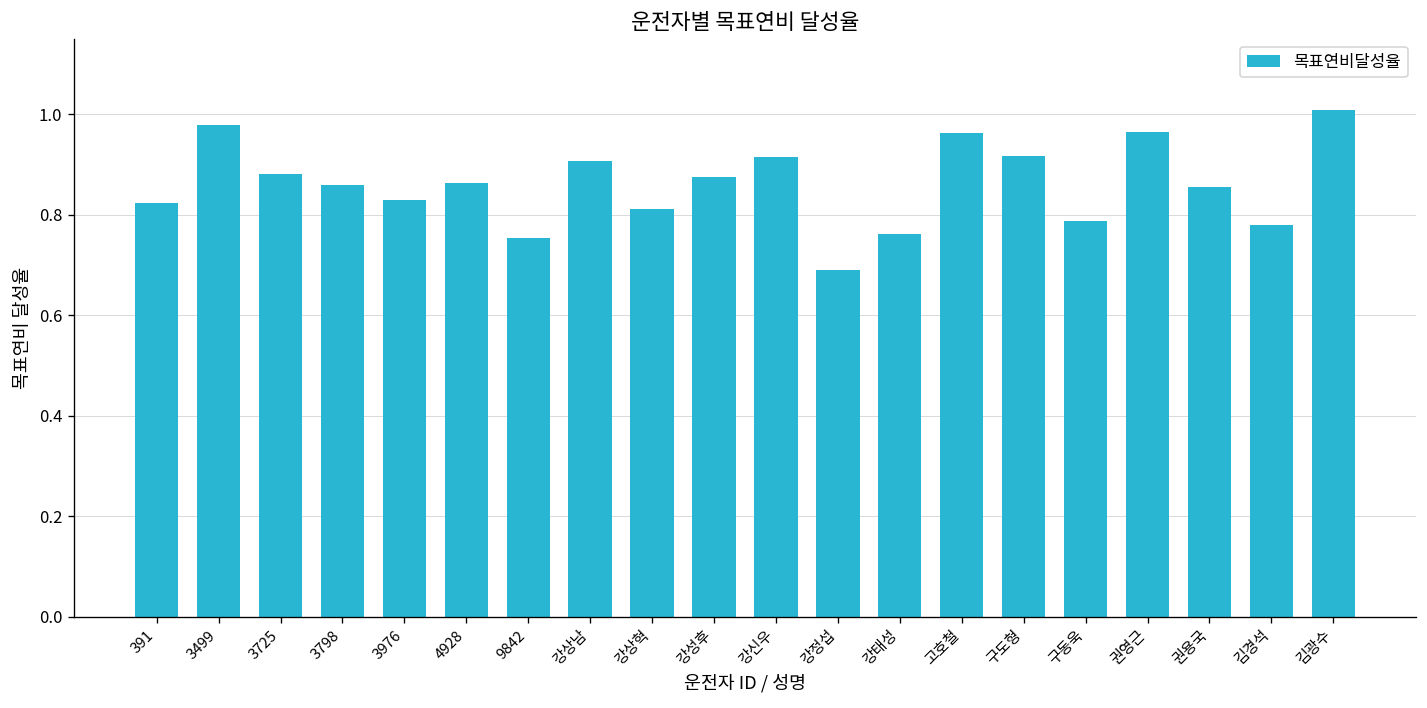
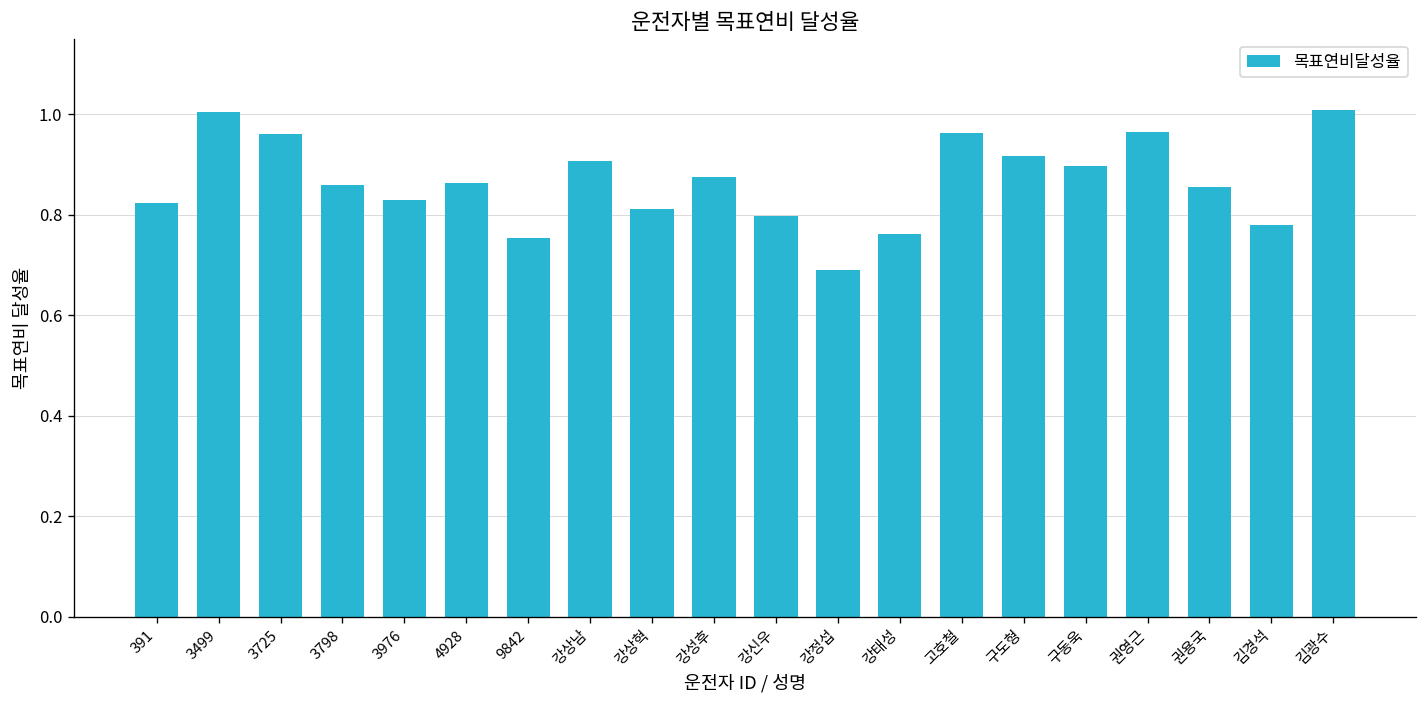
3499: 0.98 -> 1.00
3725: 0.88 -> 0.96
강신우: 0.91 -> 0.80
구동욱: 0.79 -> 0.90
